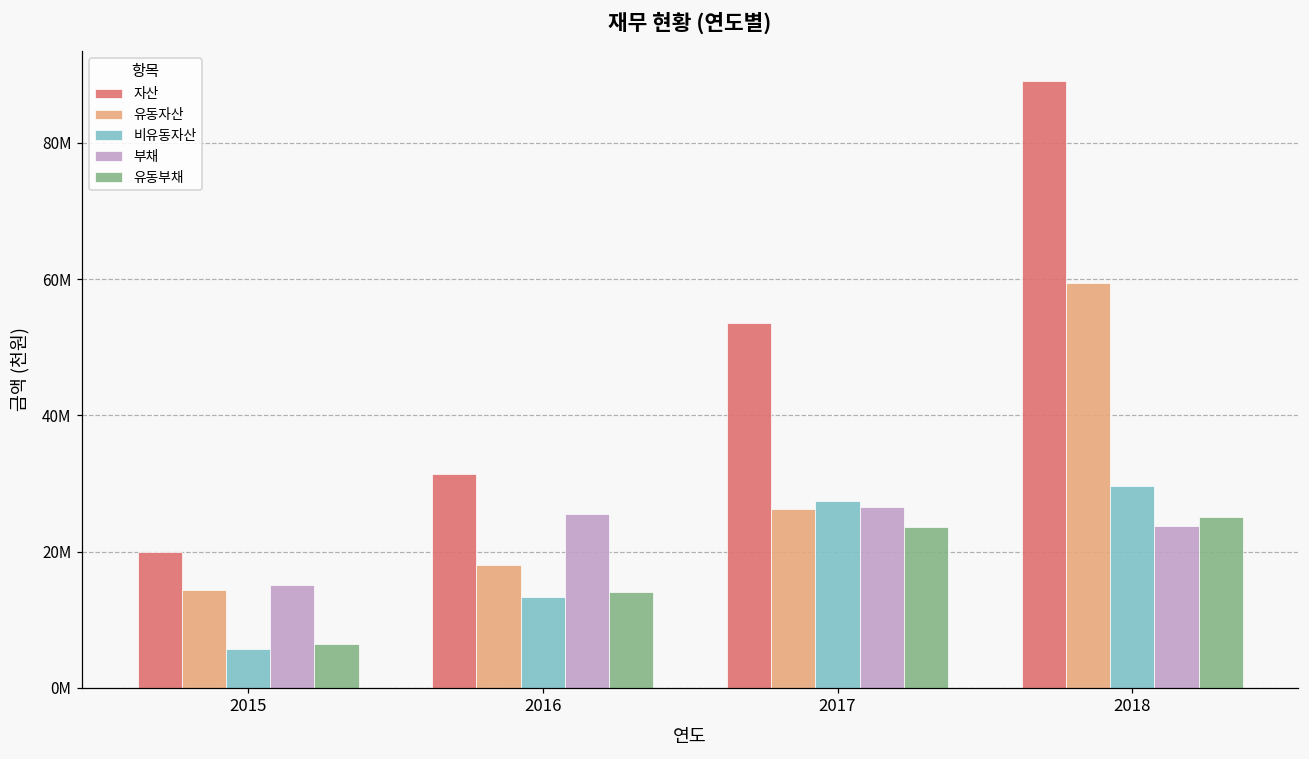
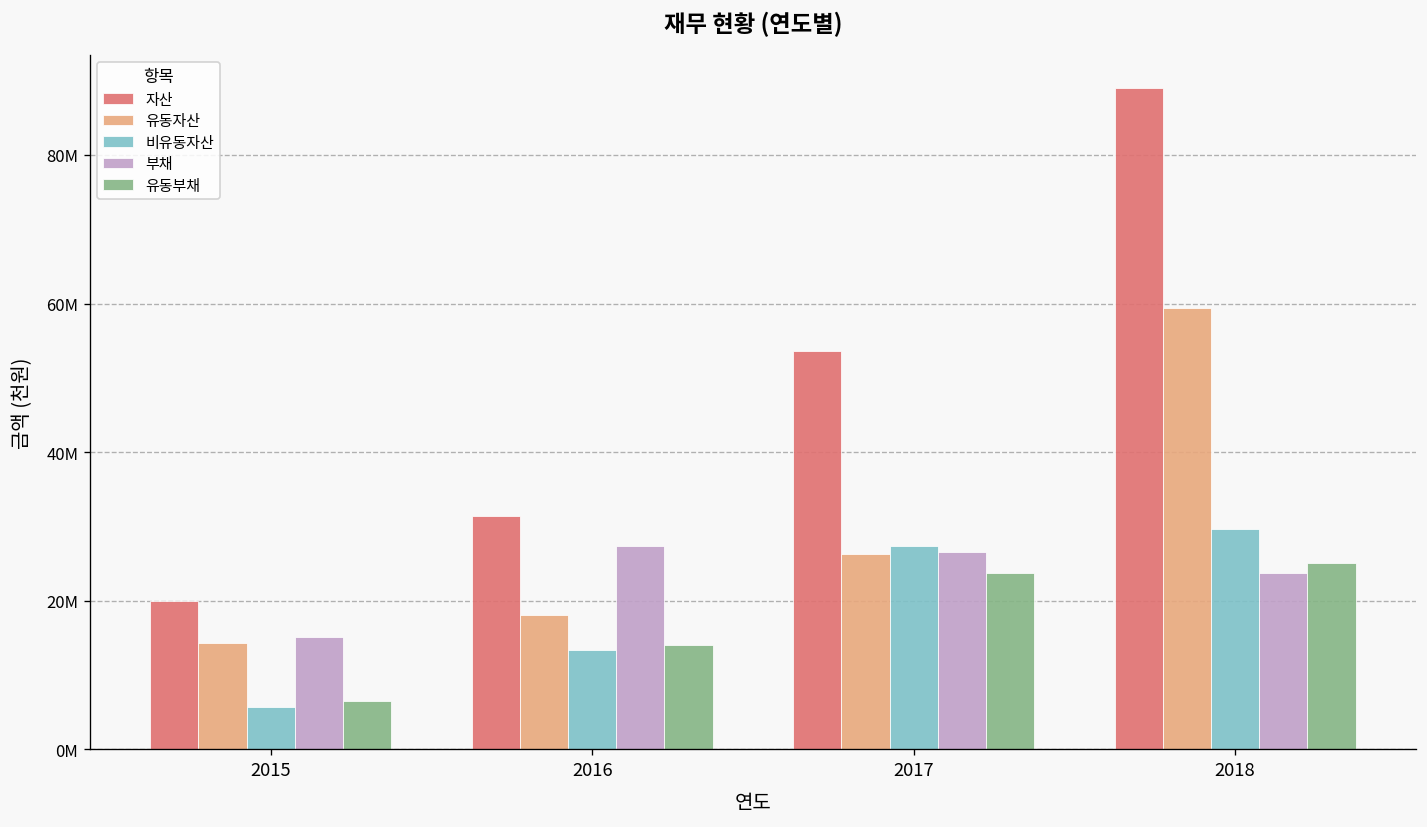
부채, 2016: 26000000 -> 27000000
